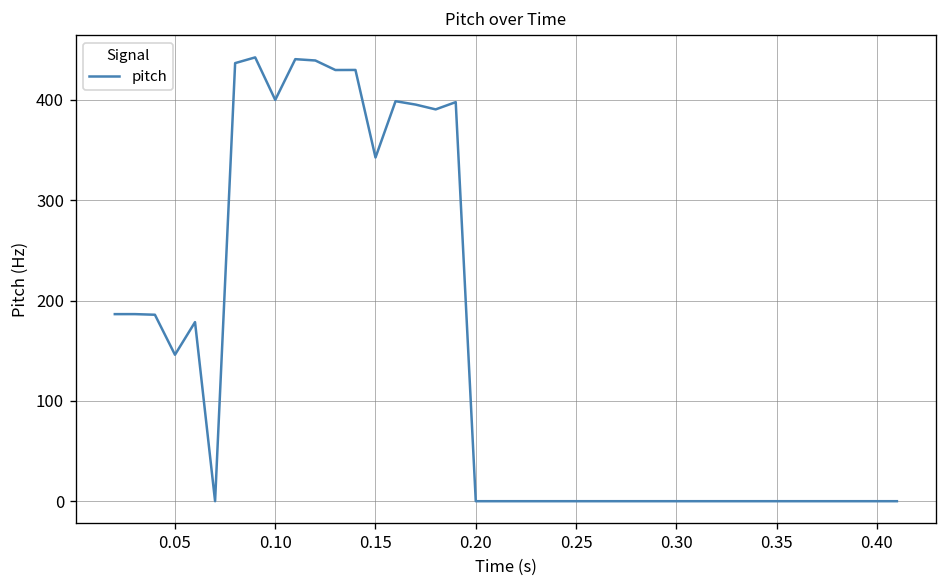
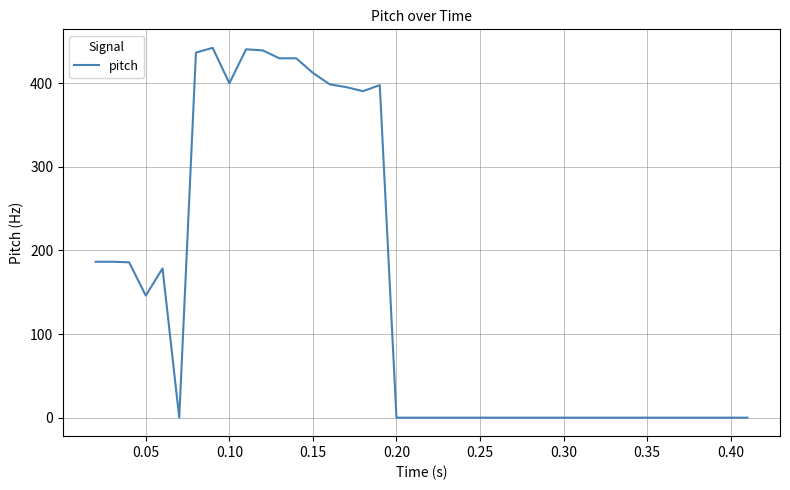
0.15: 340 -> 410
